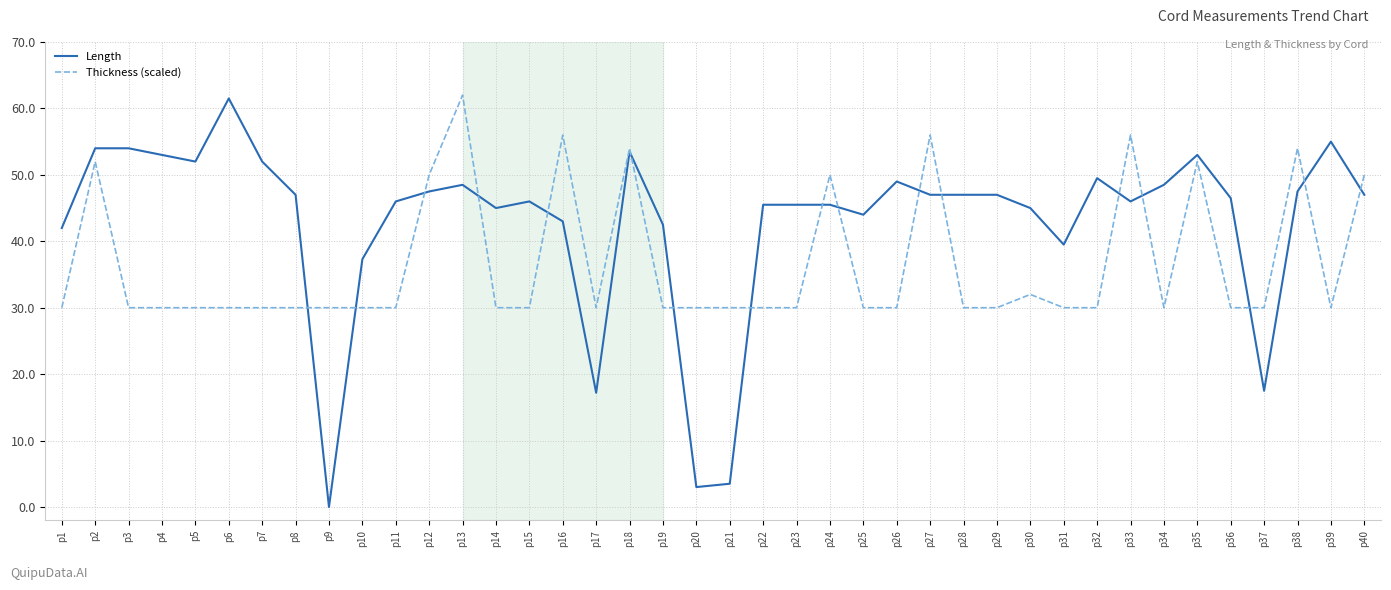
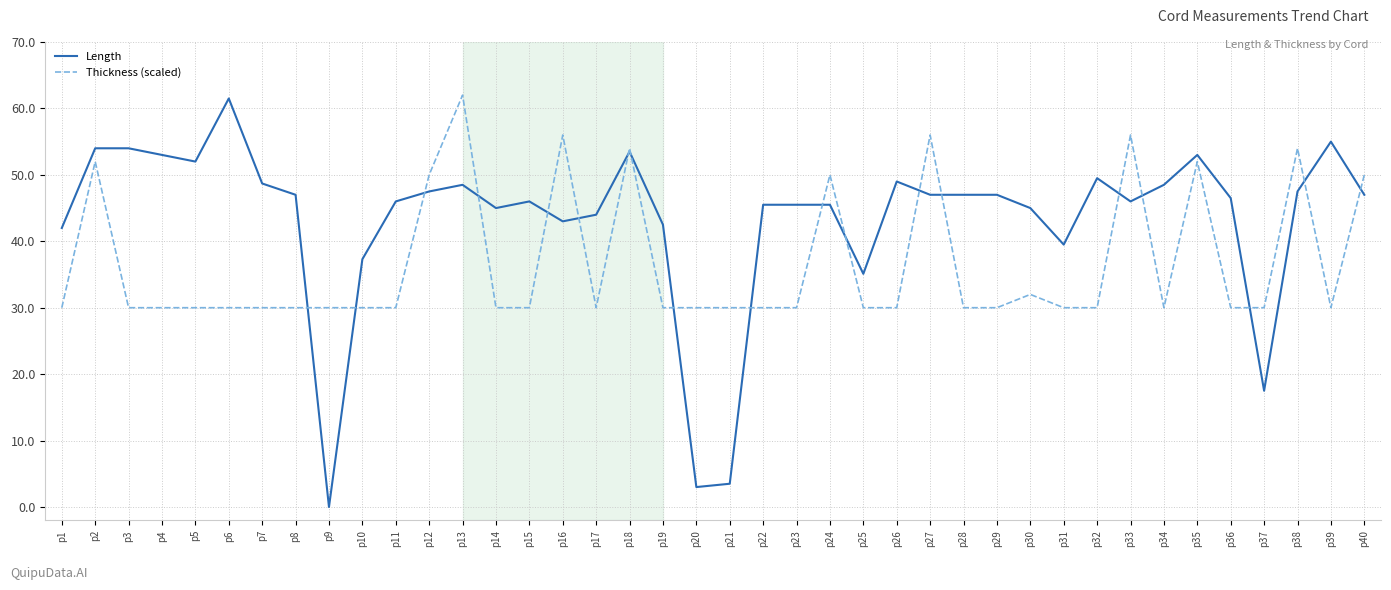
Length, p7: 52 -> 49
Length, p17: 17 -> 44
Length, p25: 44 -> 35
